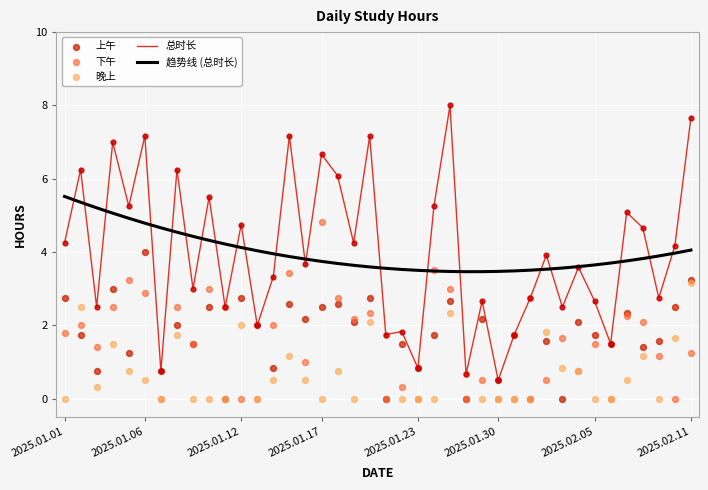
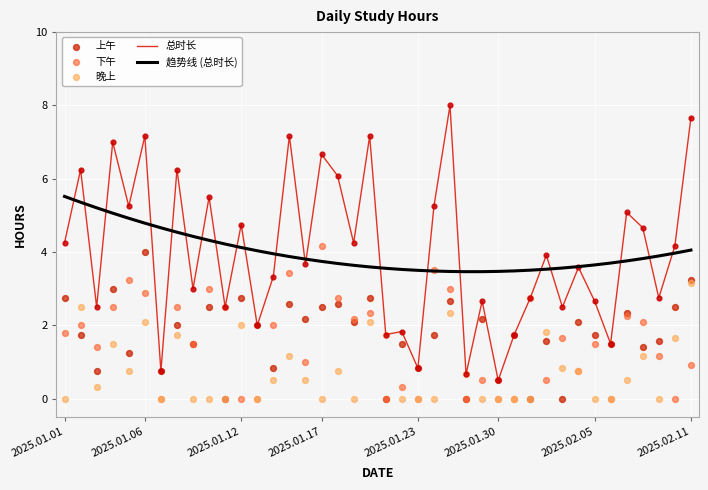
晚上, 2025.01.06: 0.5 -> 2.1
下午, 2025.01.17: 4.8 -> 4.2
下午, 2025.02.11: 1.3 -> 0.9
